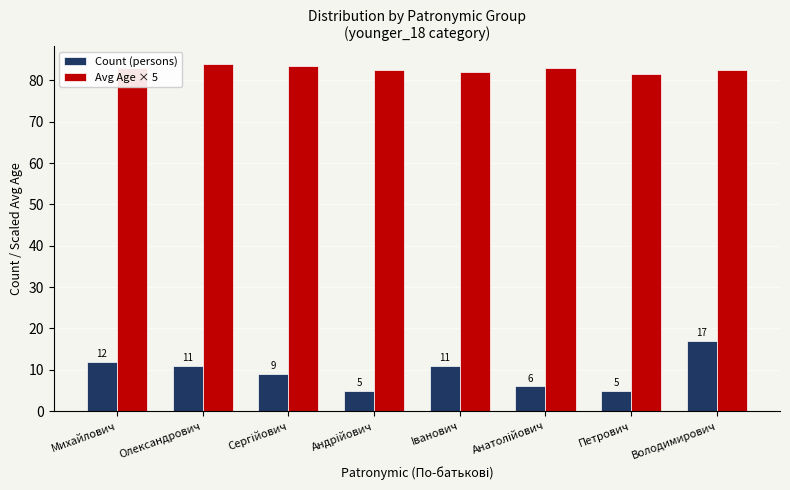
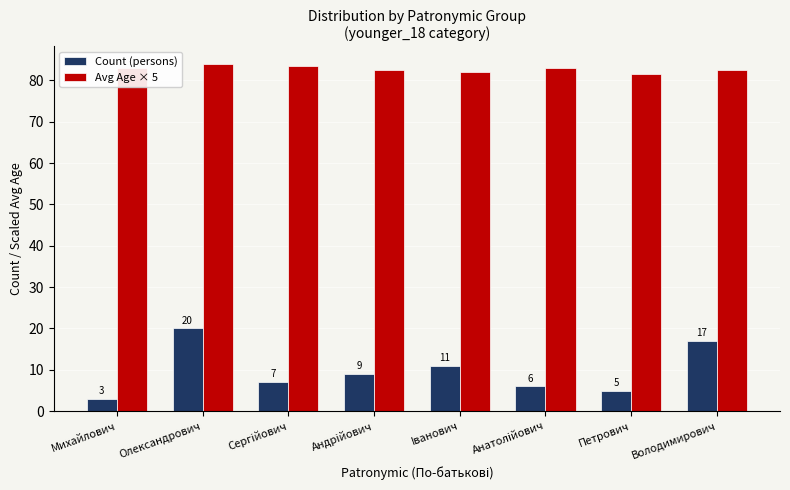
Count (persons), Михайлович: 12 -> 3
Count (persons), Олександрович: 11 -> 20
Count (persons), Сергійович: 9 -> 7
Count (persons), Андрійович: 5 -> 9
